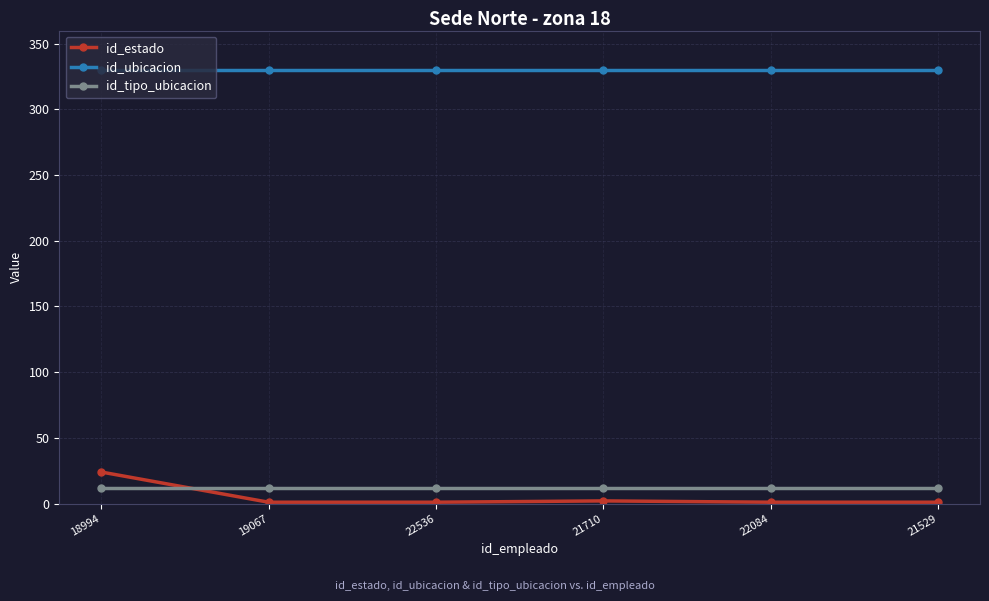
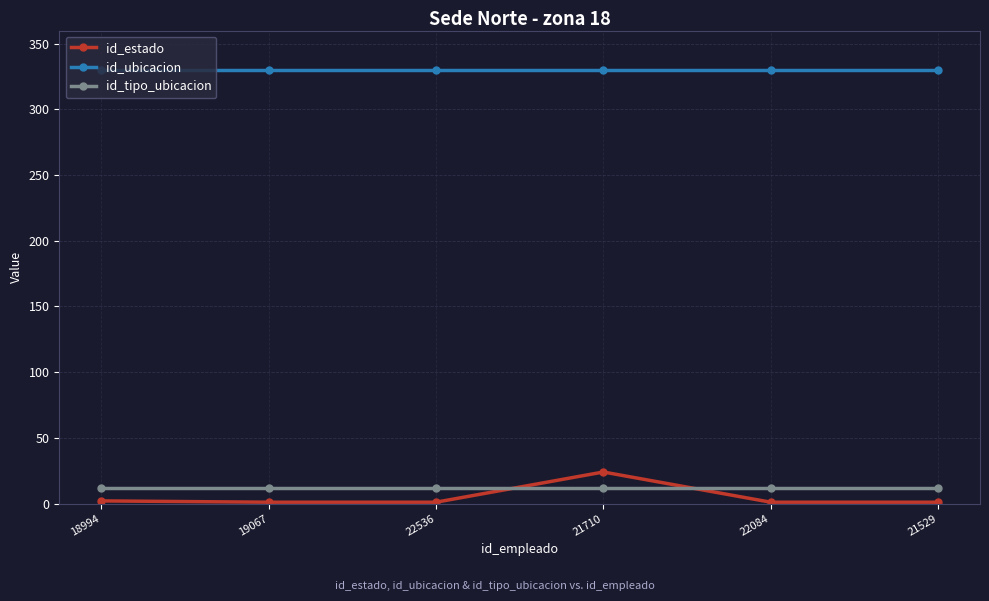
id_estado, 18994: 24 -> 2
id_estado, 21710: 2 -> 24
